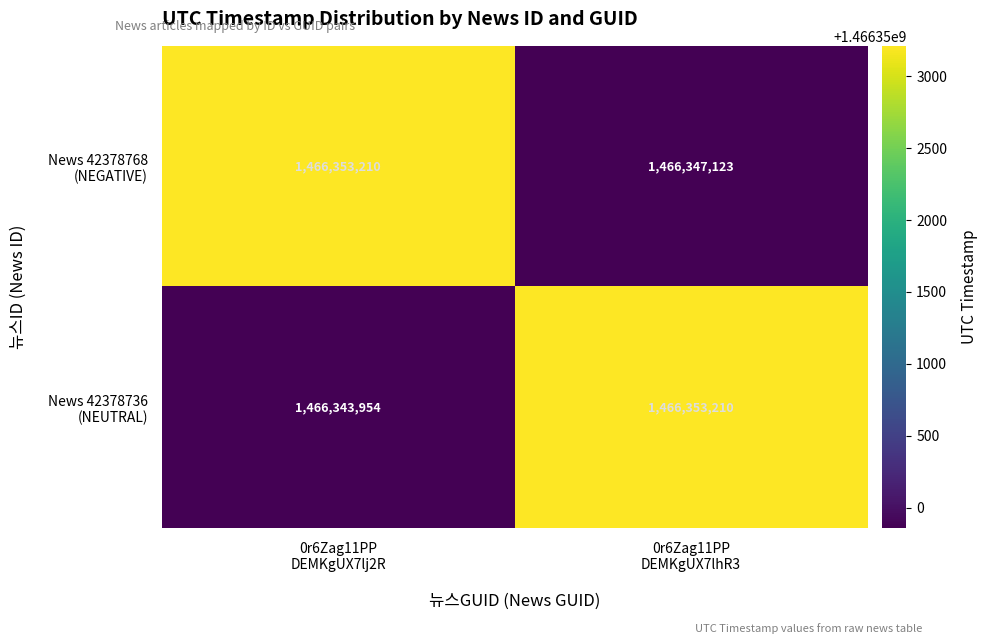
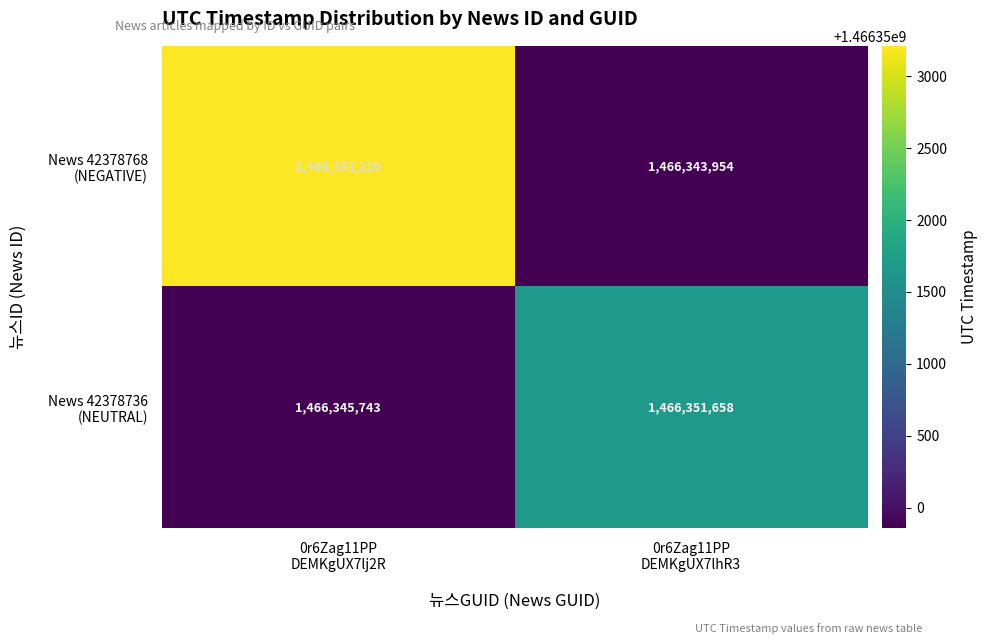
News 42378768 (NEGATIVE), 0r6Zag11PP DEMKgUX7lhR3: 1,466,347,123 -> 1,466,343,954
News 42378736 (NEUTRAL), 0r6Zag11PP DEMKgUX7lj2R: 1,466,343,954 -> 1,466,345,743
News 42378736 (NEUTRAL), 0r6Zag11PP DEMKgUX7lhR3: 1,466,353,210 -> 1,466,351,658
